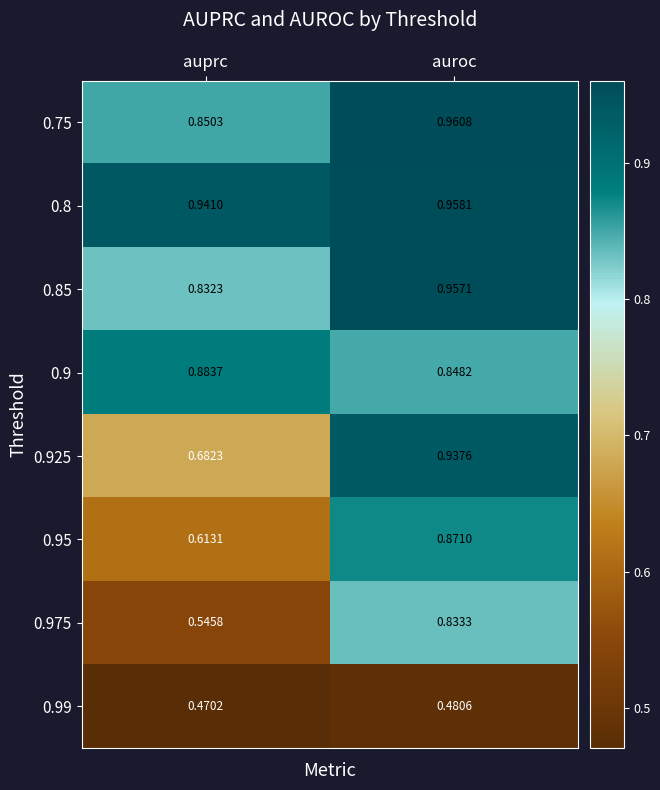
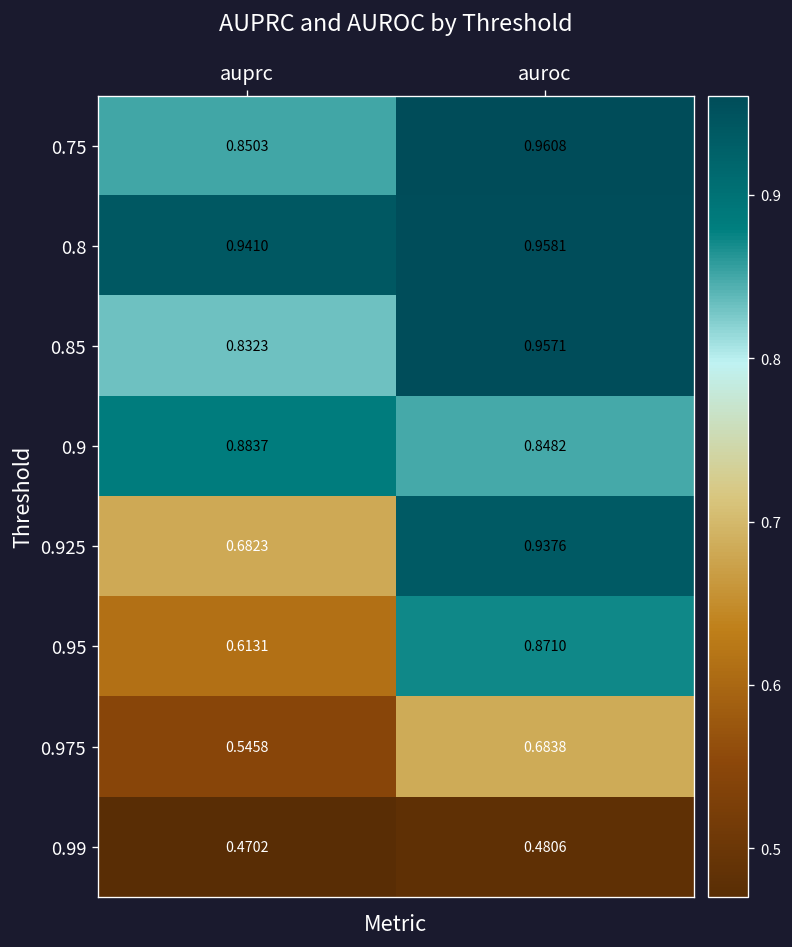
0.975, auroc: 0.8333 -> 0.6838
